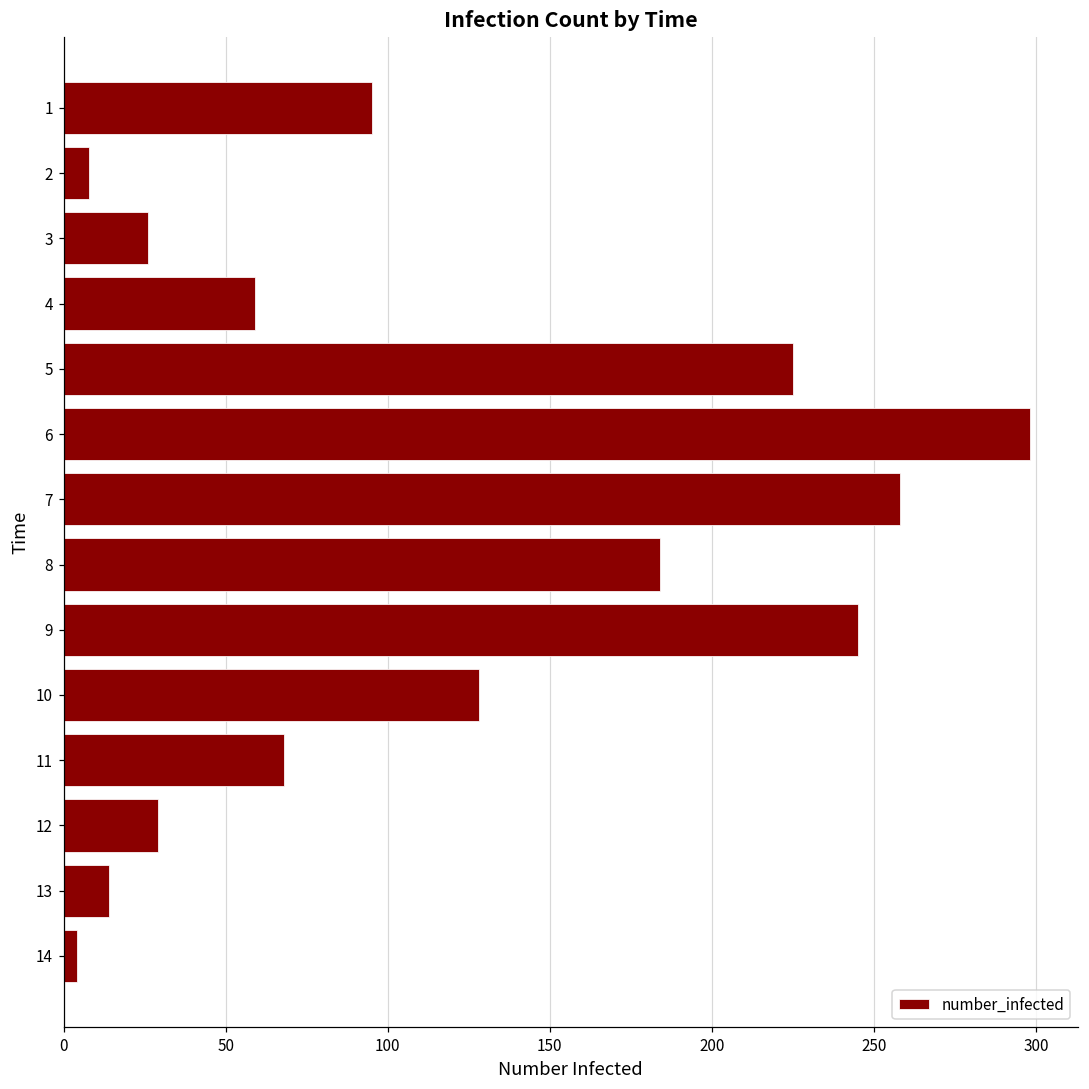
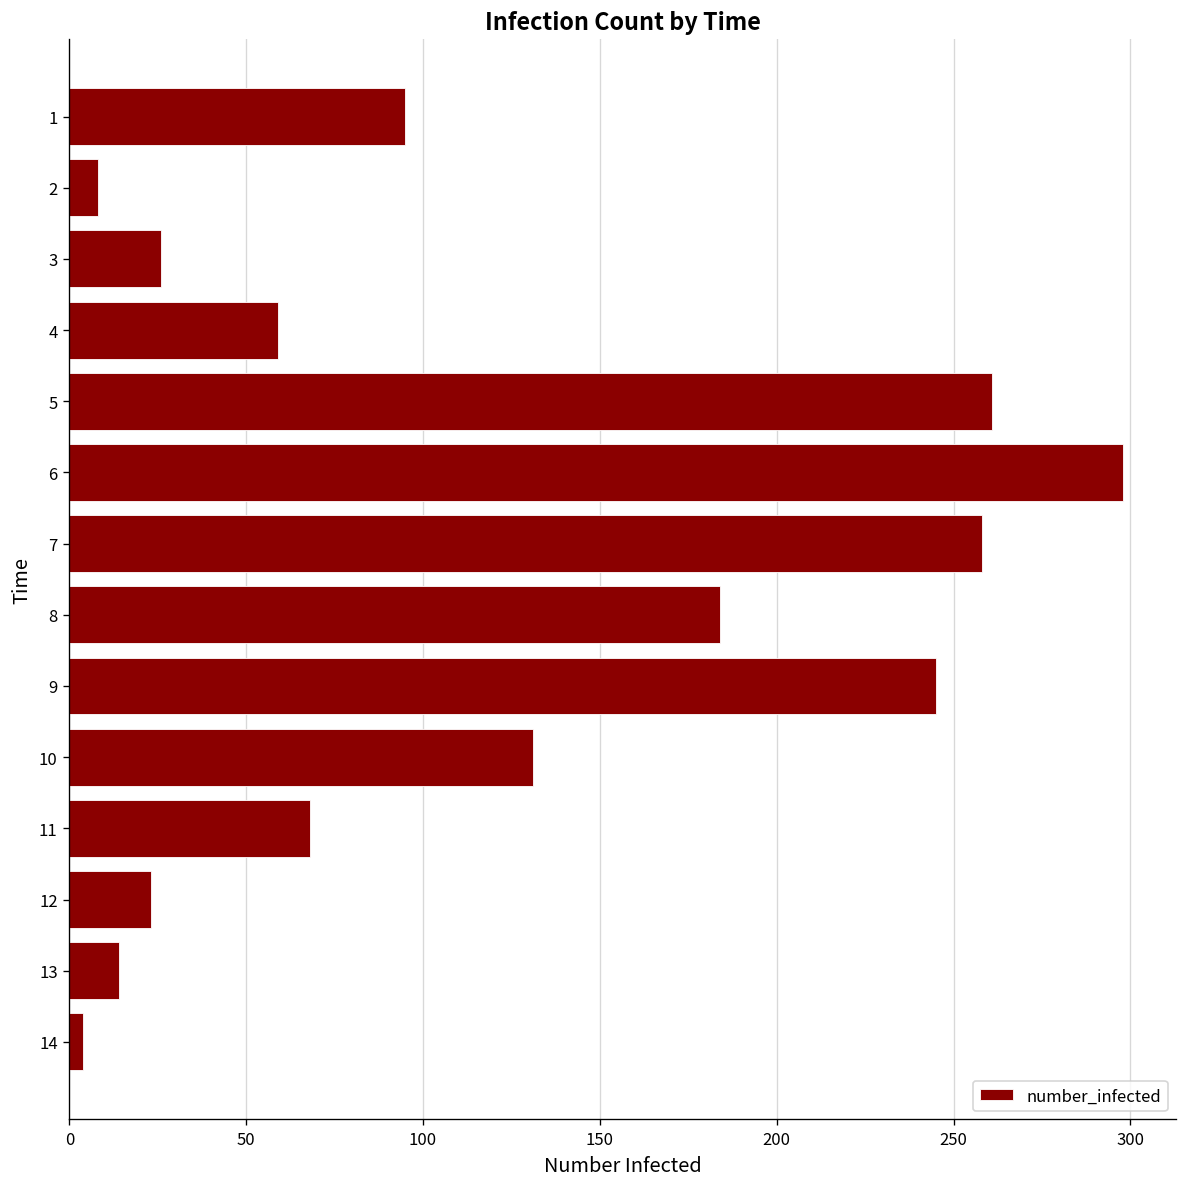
5: 225 -> 261
10: 128 -> 131
12: 29 -> 23
